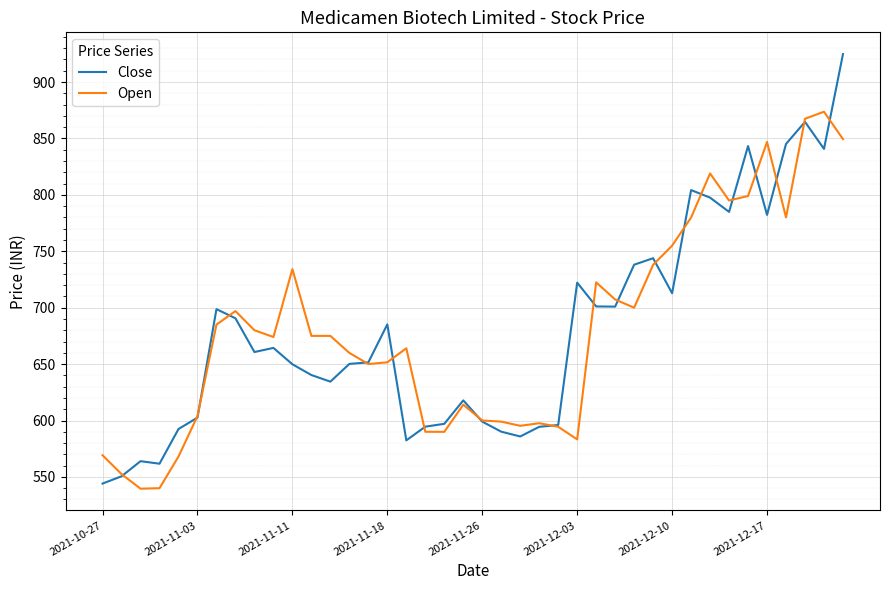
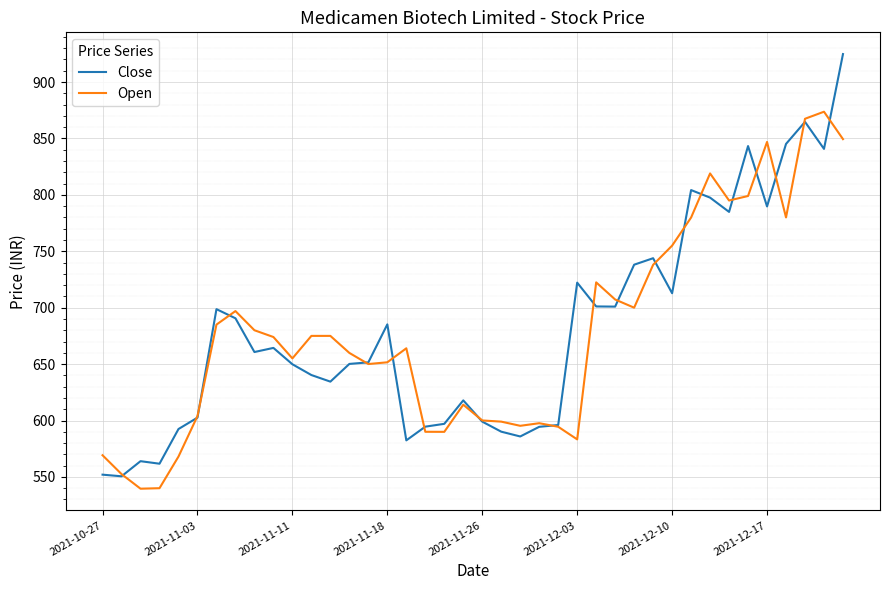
Close, 2021-10-27: 544 -> 552
Open, 2021-11-11: 734 -> 655
Close, 2021-12-17: 782 -> 790
